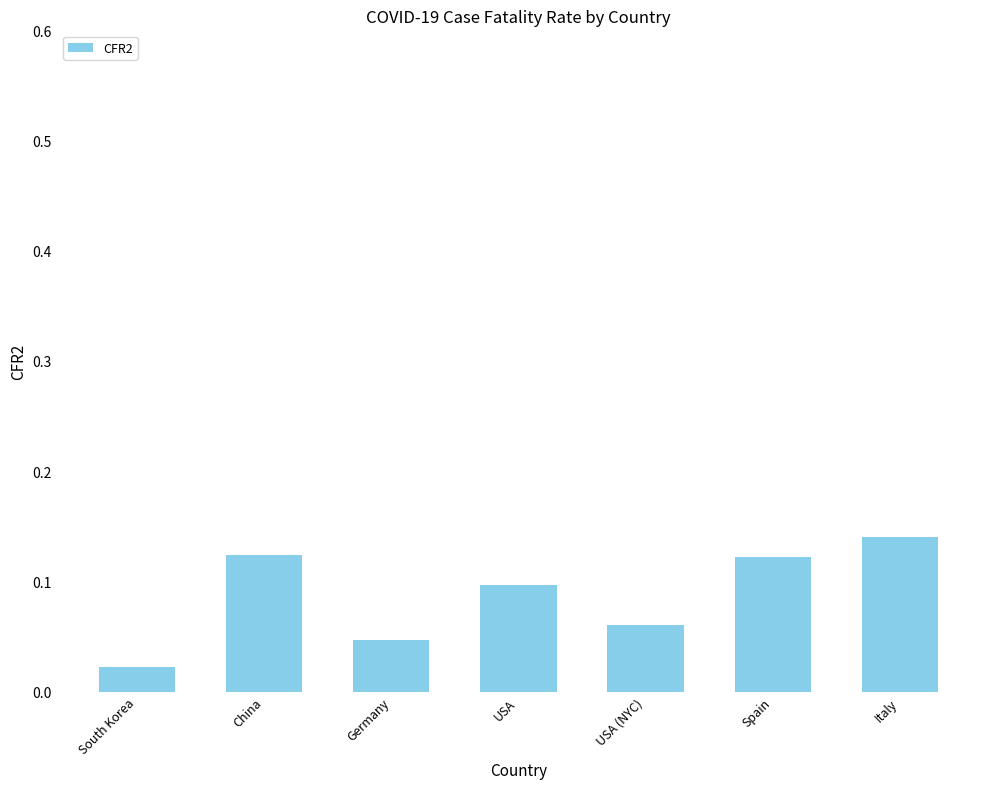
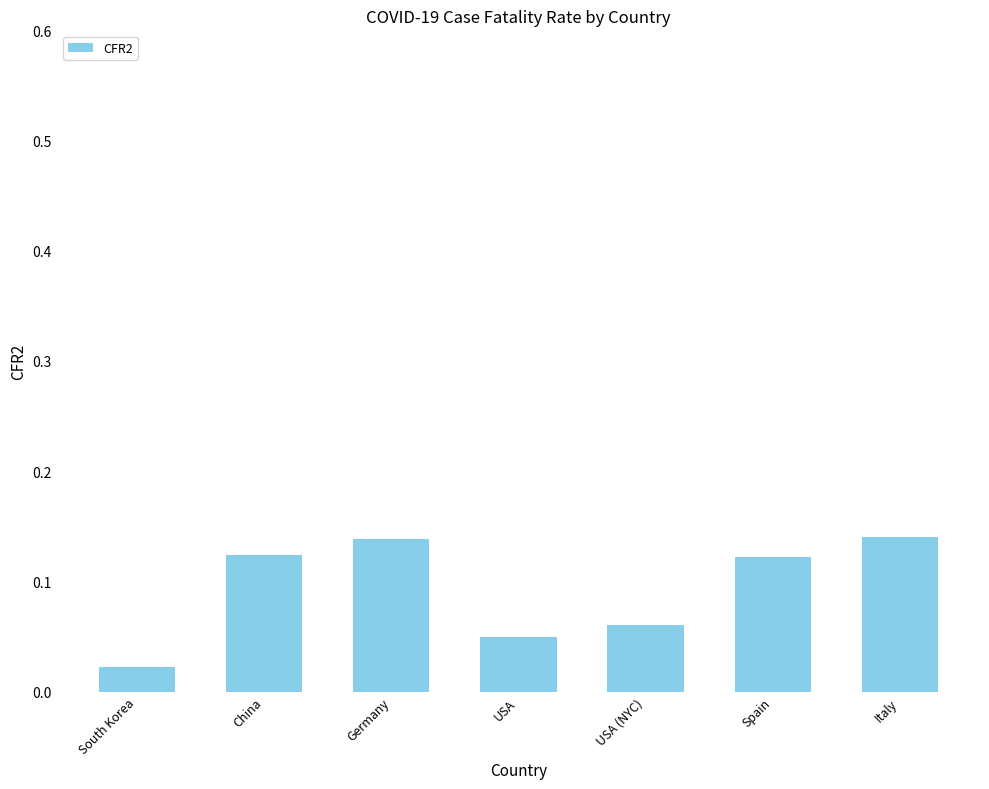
Germany: 0.047 -> 0.139
USA: 0.097 -> 0.050
